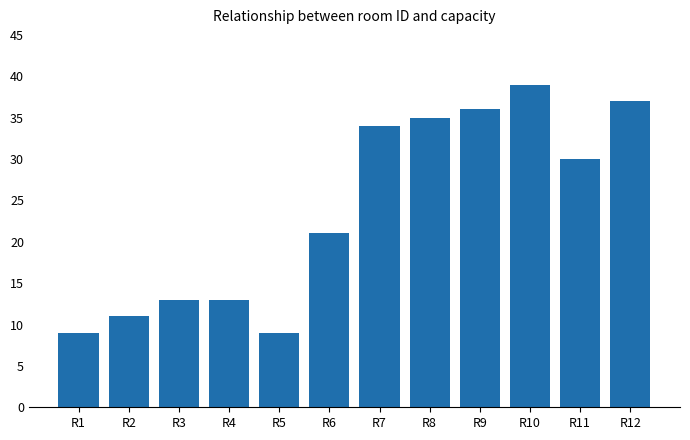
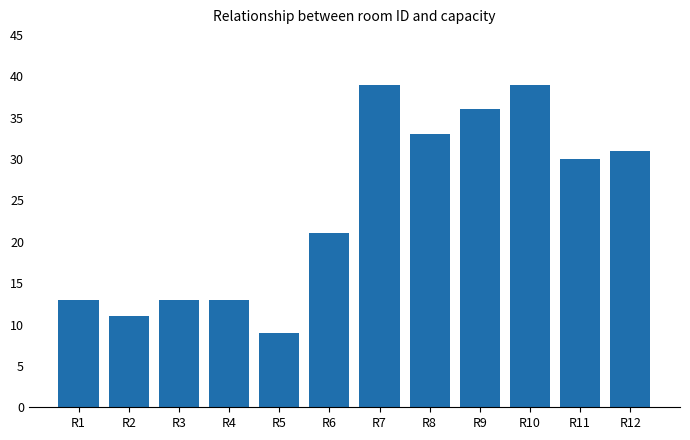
R1: 9 -> 13
R7: 34 -> 39
R8: 35 -> 33
R12: 37 -> 31
